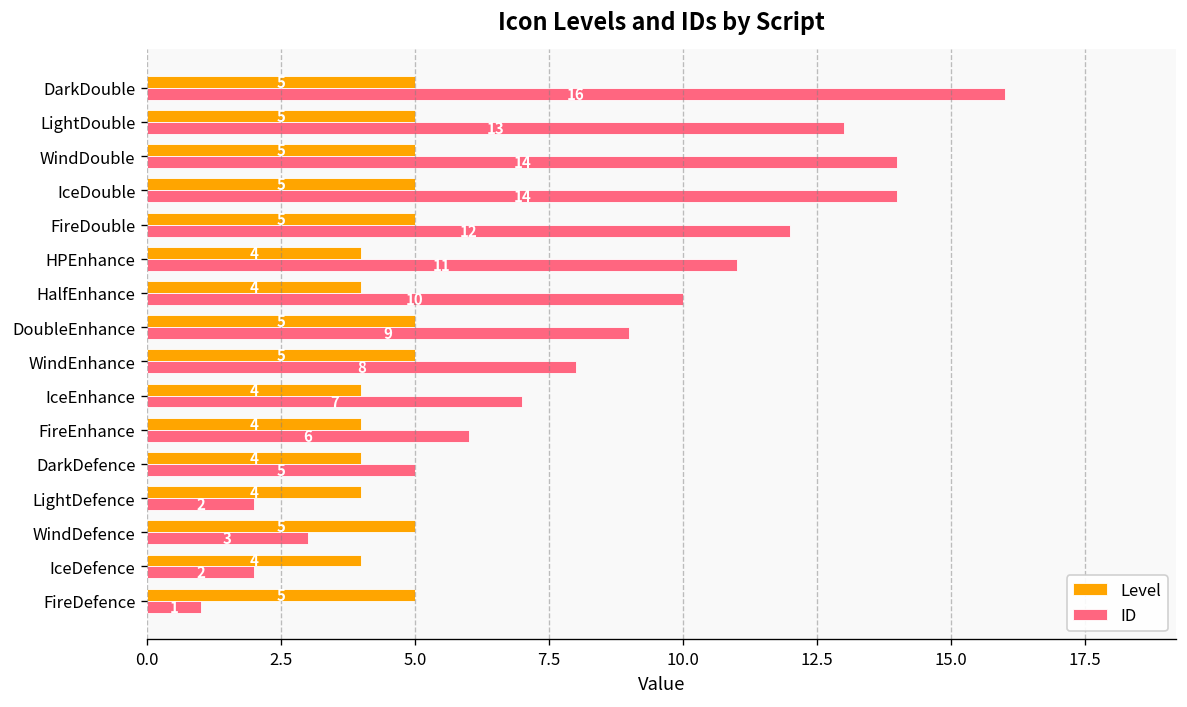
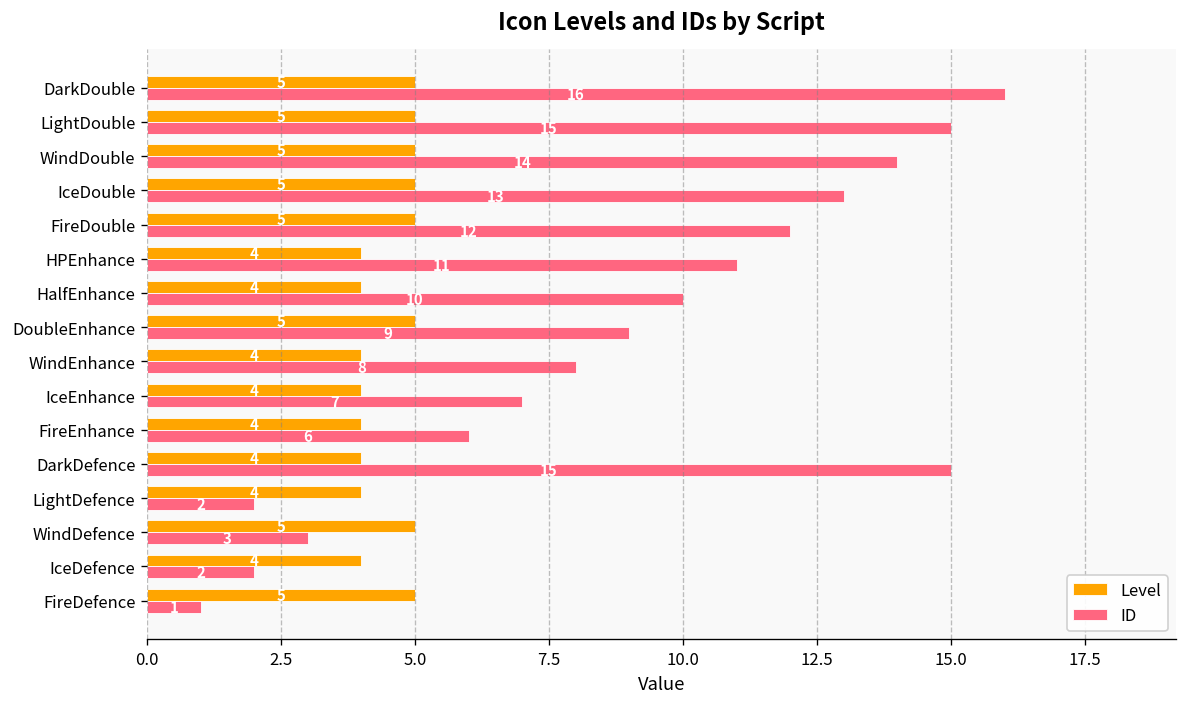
ID, LightDouble: 13 -> 15
ID, IceDouble: 14 -> 13
Level, WindEnhance: 5 -> 4
ID, DarkDefence: 5 -> 15
